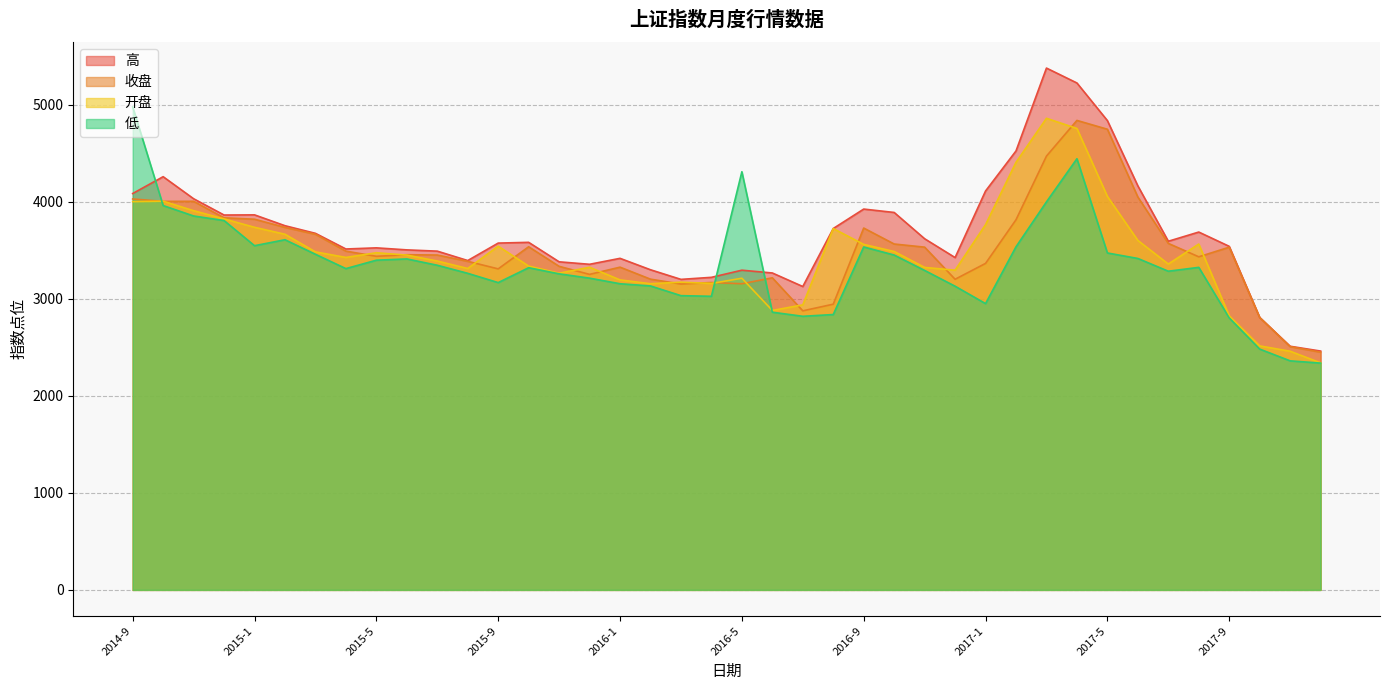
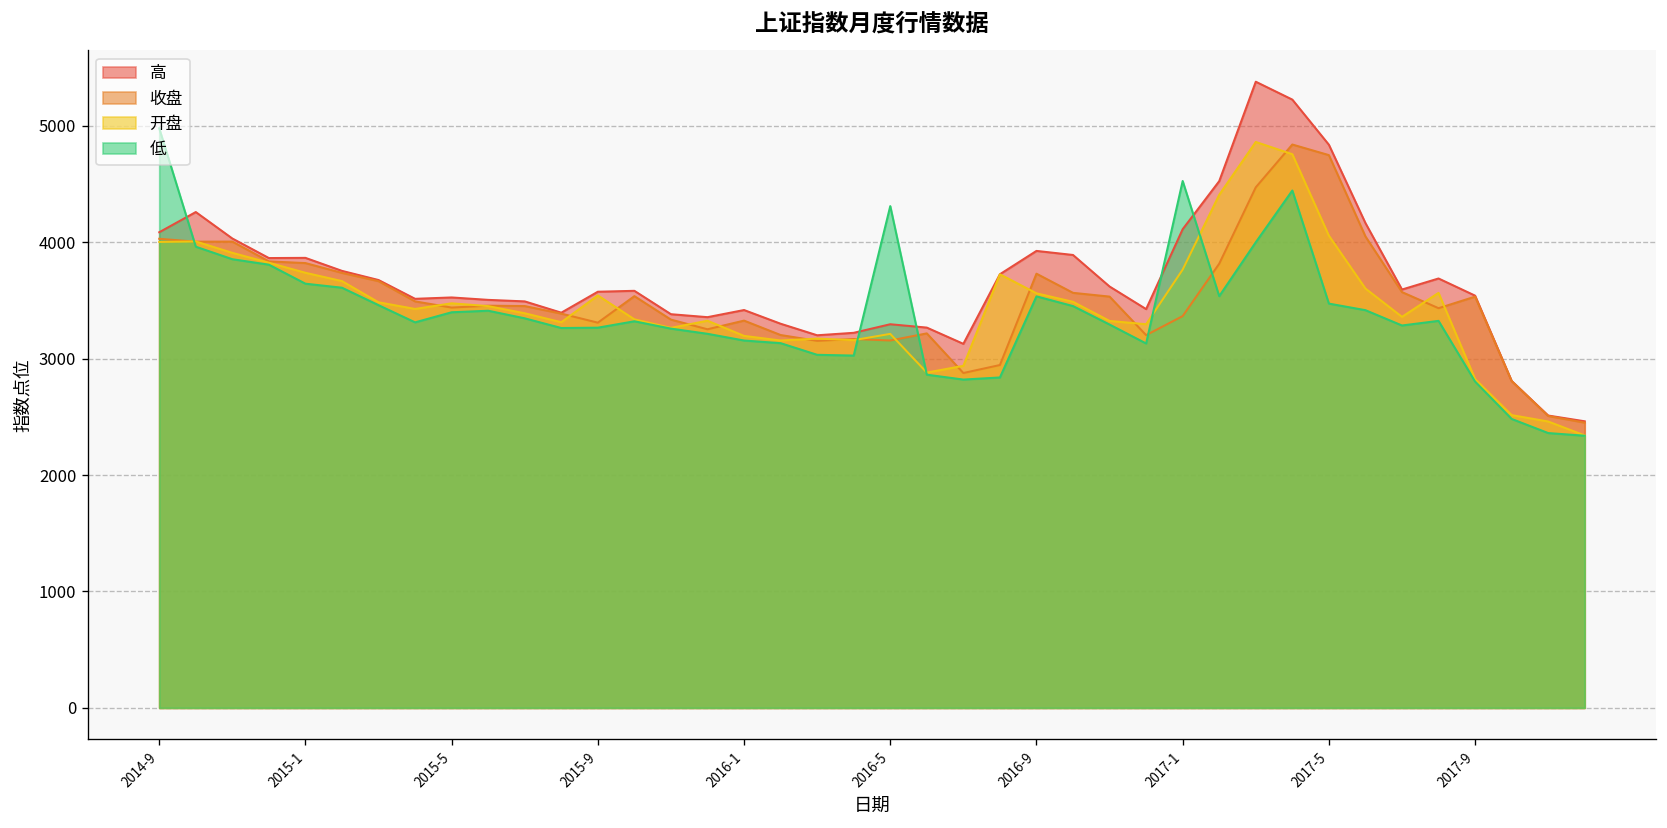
低, 2015-1: 3500 -> 3600
低, 2015-9: 3200 -> 3300
低, 2017-1: 3000 -> 4500
